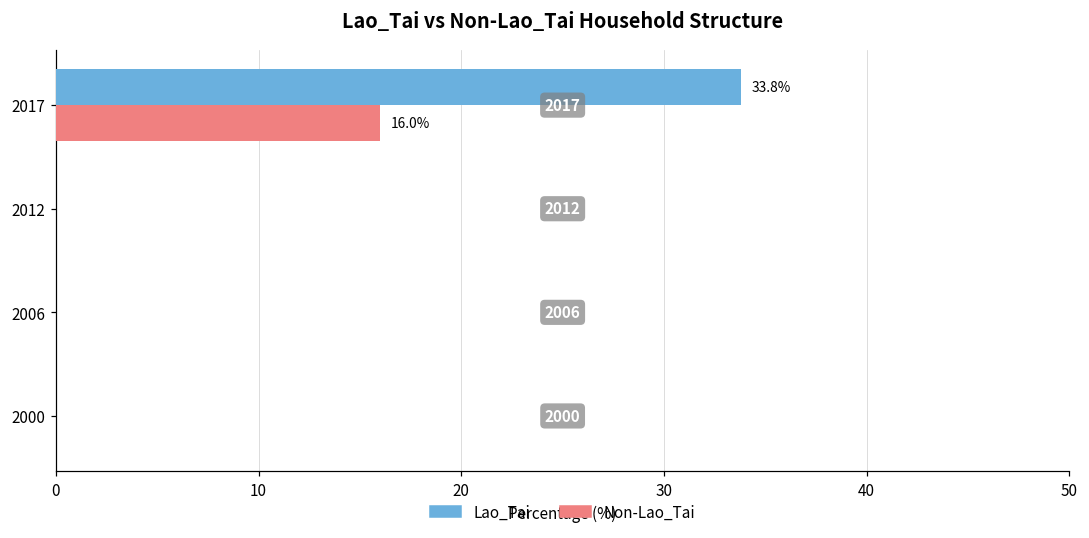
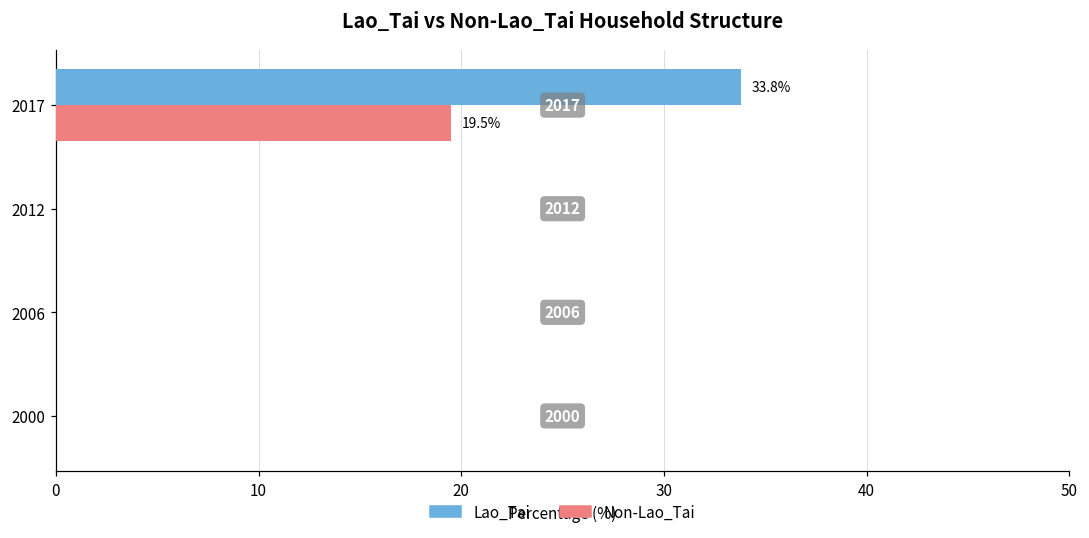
Non-Lao_Tai, 2017: 16.0% -> 19.5%
